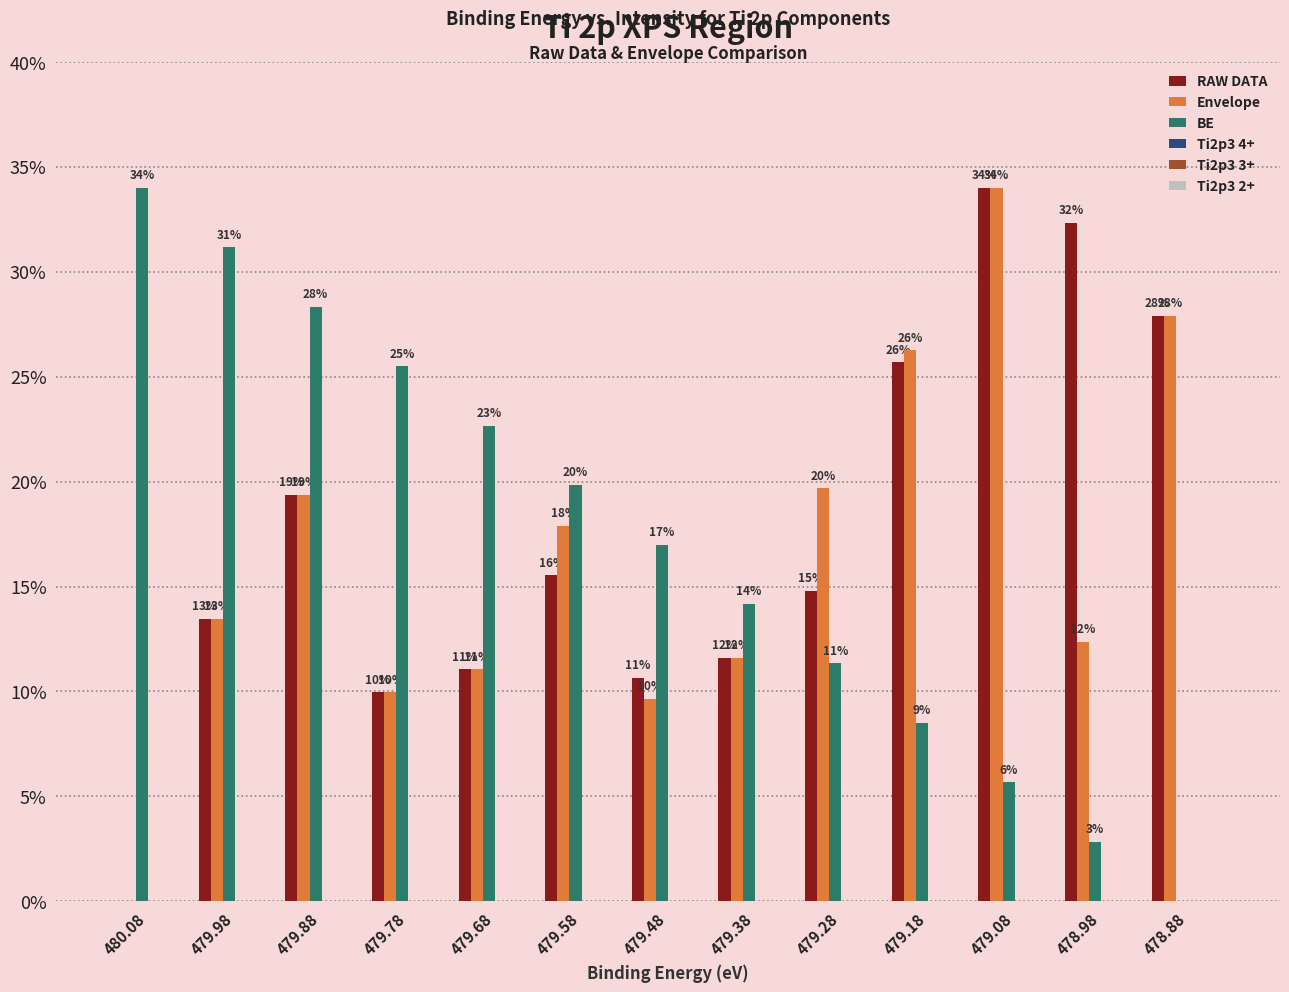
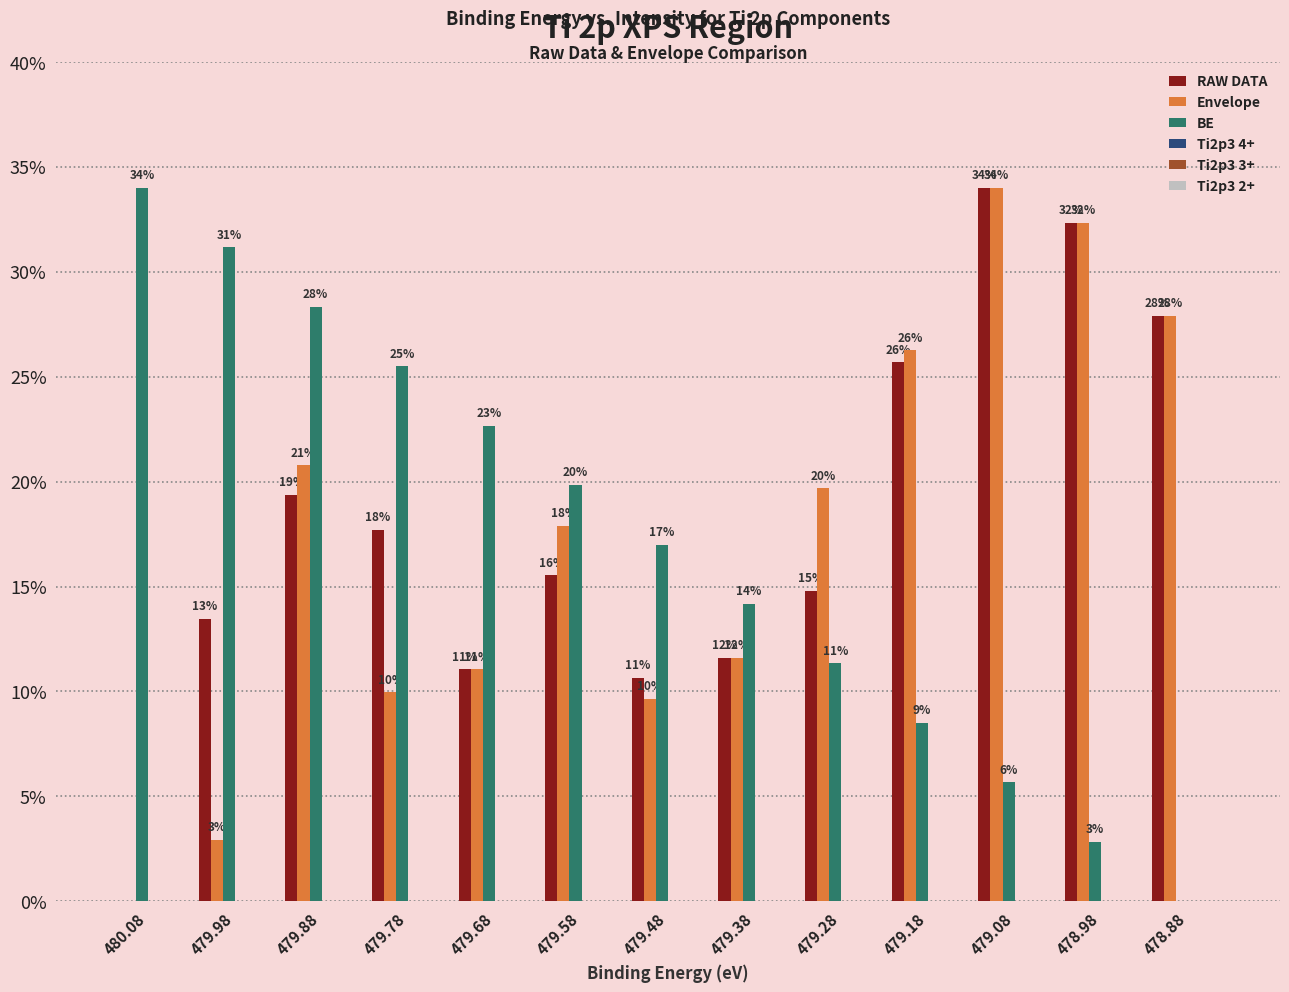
Envelope, 479.98: 13% -> 3%
Envelope, 479.88: 19% -> 21%
RAW DATA, 479.78: 10% -> 18%
Envelope, 478.98: 12% -> 32%
